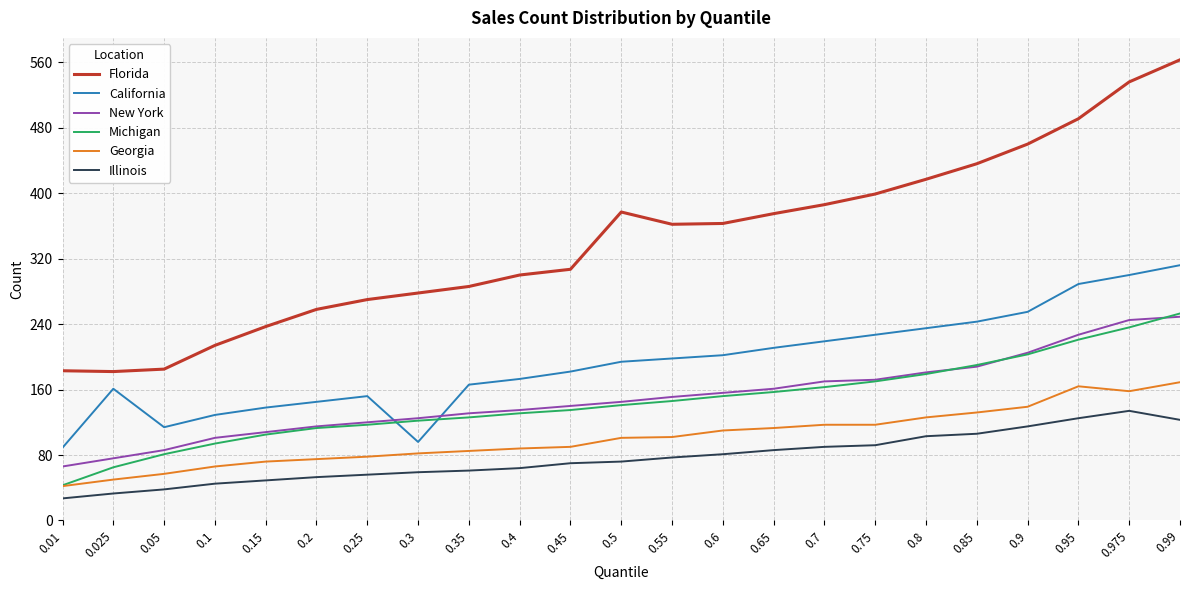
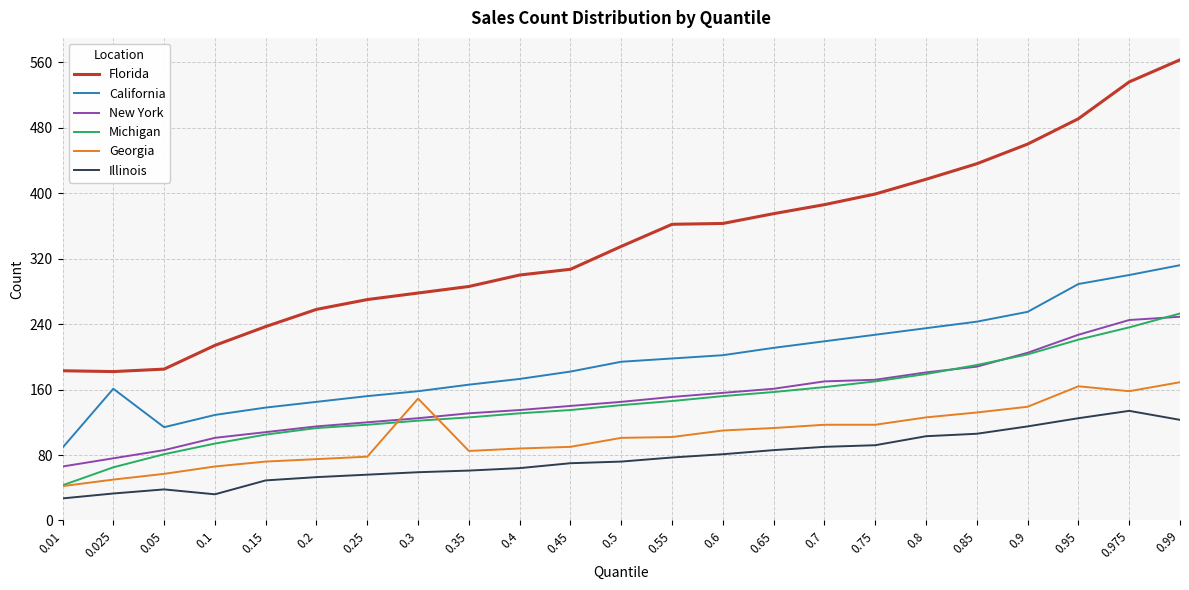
Illinois, 0.1: 50 -> 30
California, 0.3: 100 -> 160
Georgia, 0.3: 80 -> 150
Florida, 0.5: 380 -> 340
